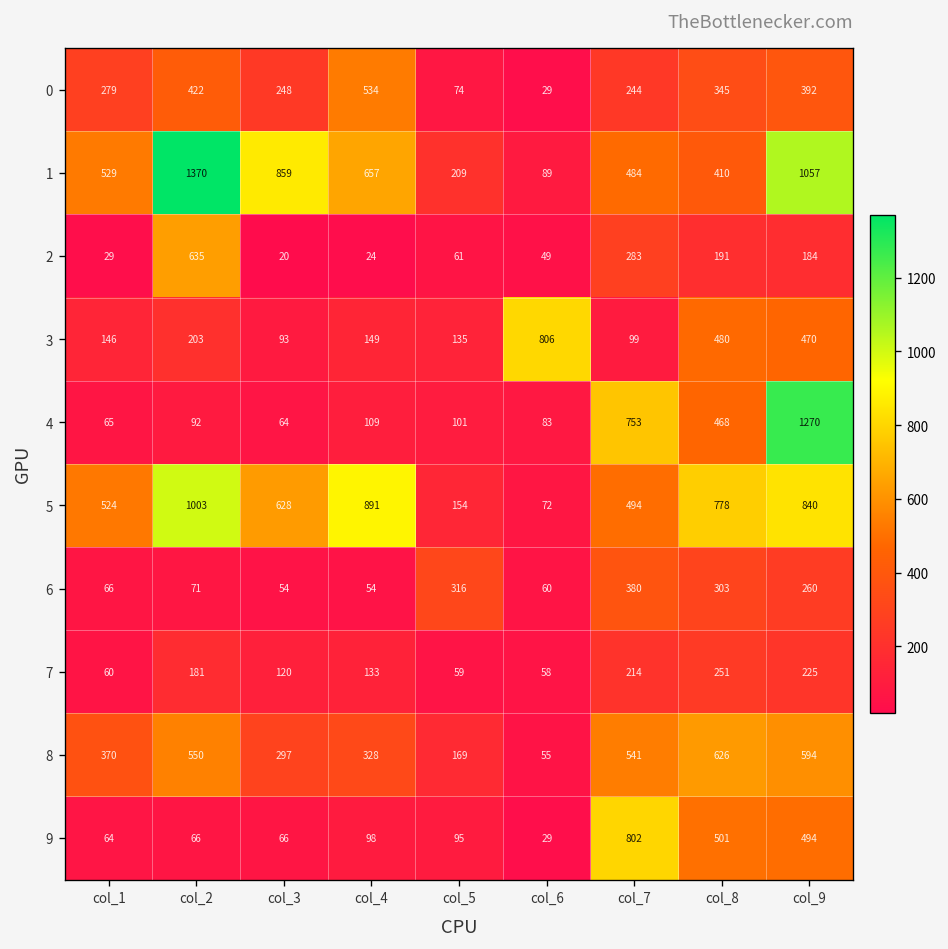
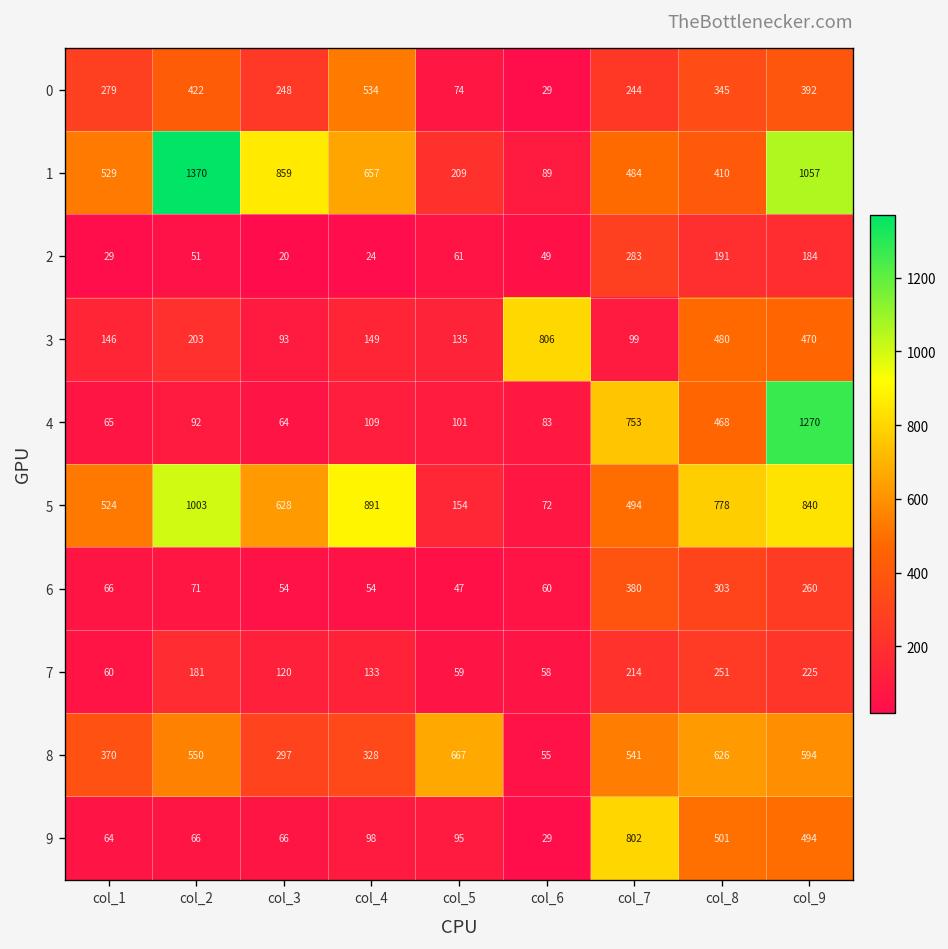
2, col_2: 635 -> 51
6, col_5: 316 -> 47
8, col_5: 169 -> 667
